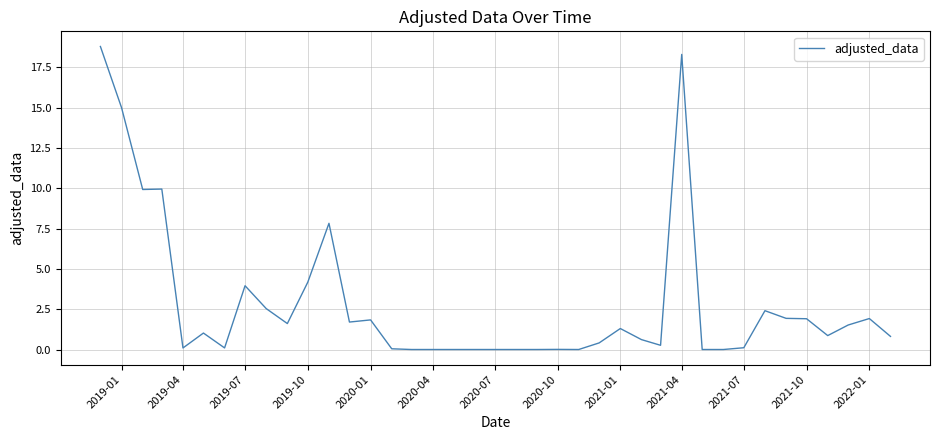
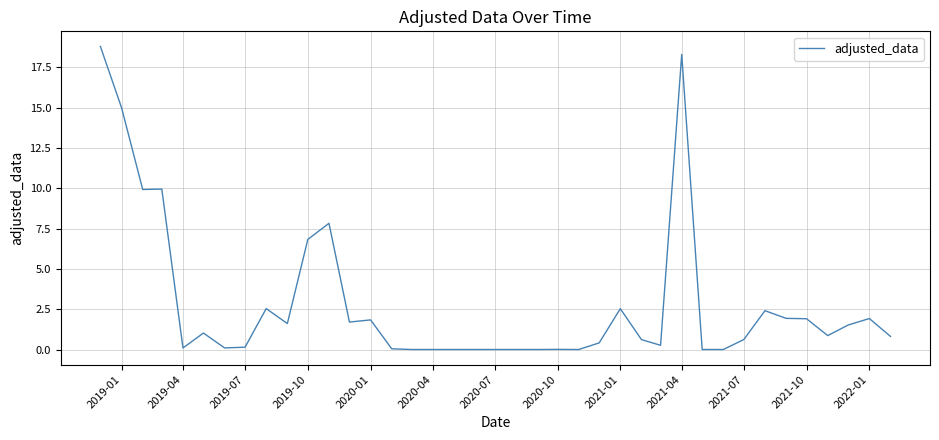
2019-07: 4.0 -> 0.1
2019-10: 4.2 -> 6.8
2021-01: 1.3 -> 2.5
2021-07: 0.1 -> 0.6
